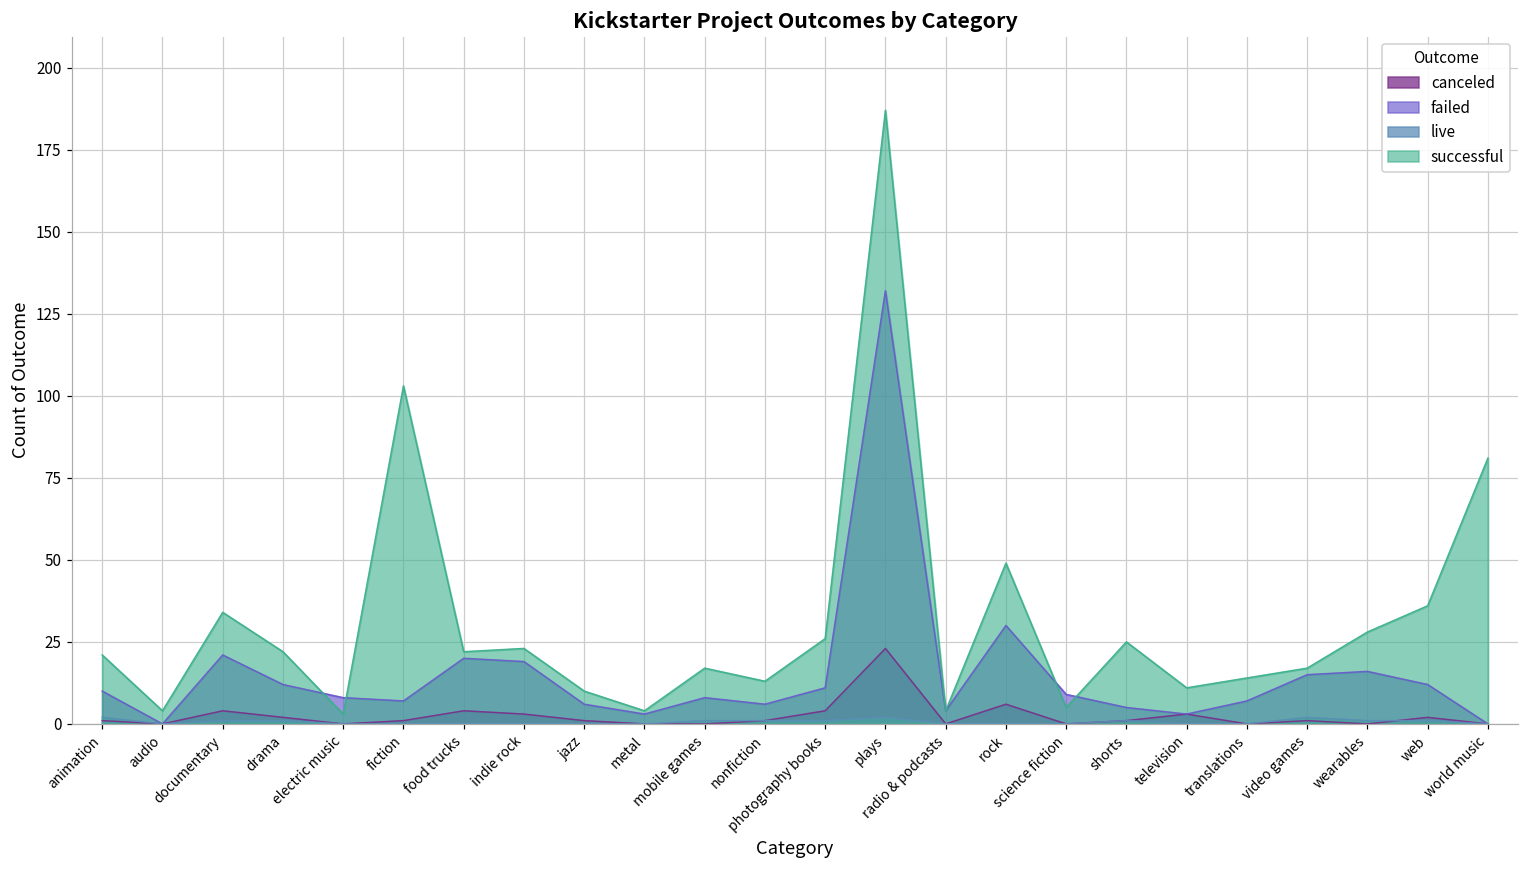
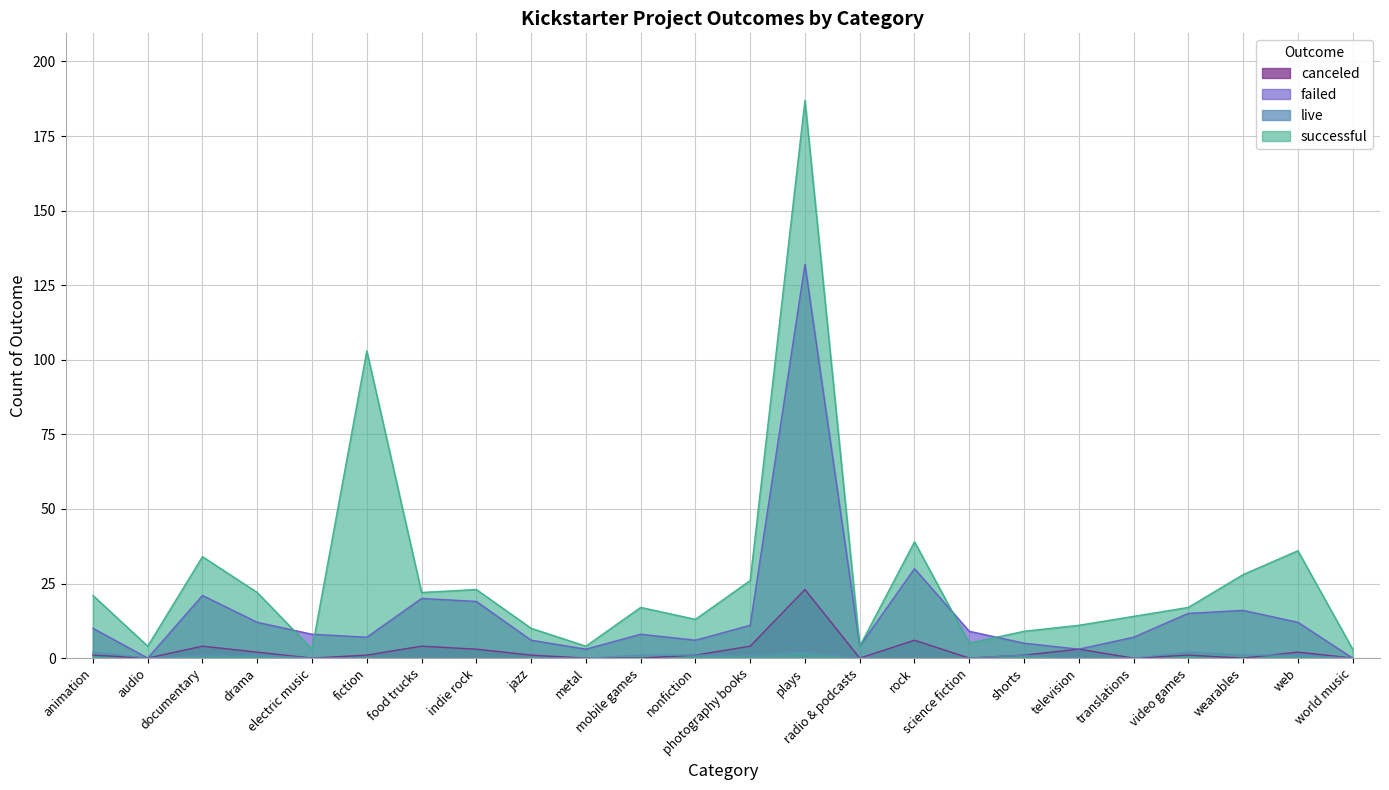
successful, rock: 49 -> 39
successful, shorts: 25 -> 9
successful, world music: 81 -> 3
